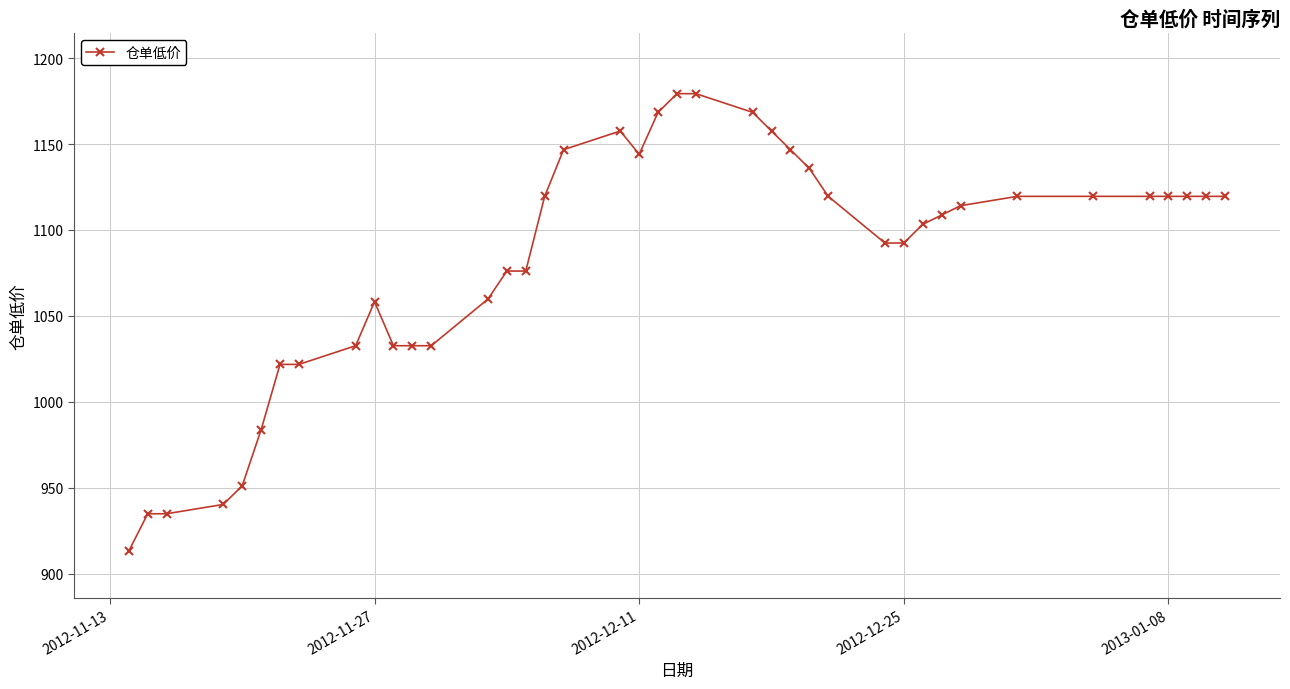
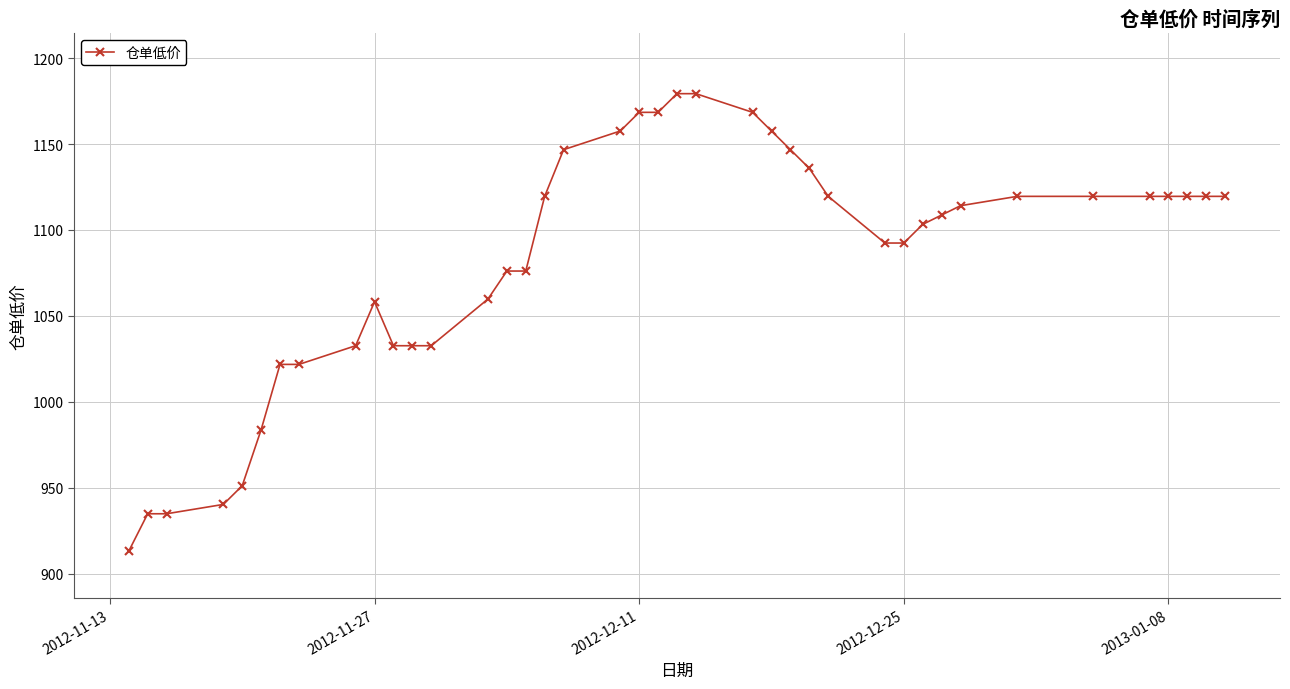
2012-12-11: 1144 -> 1168
